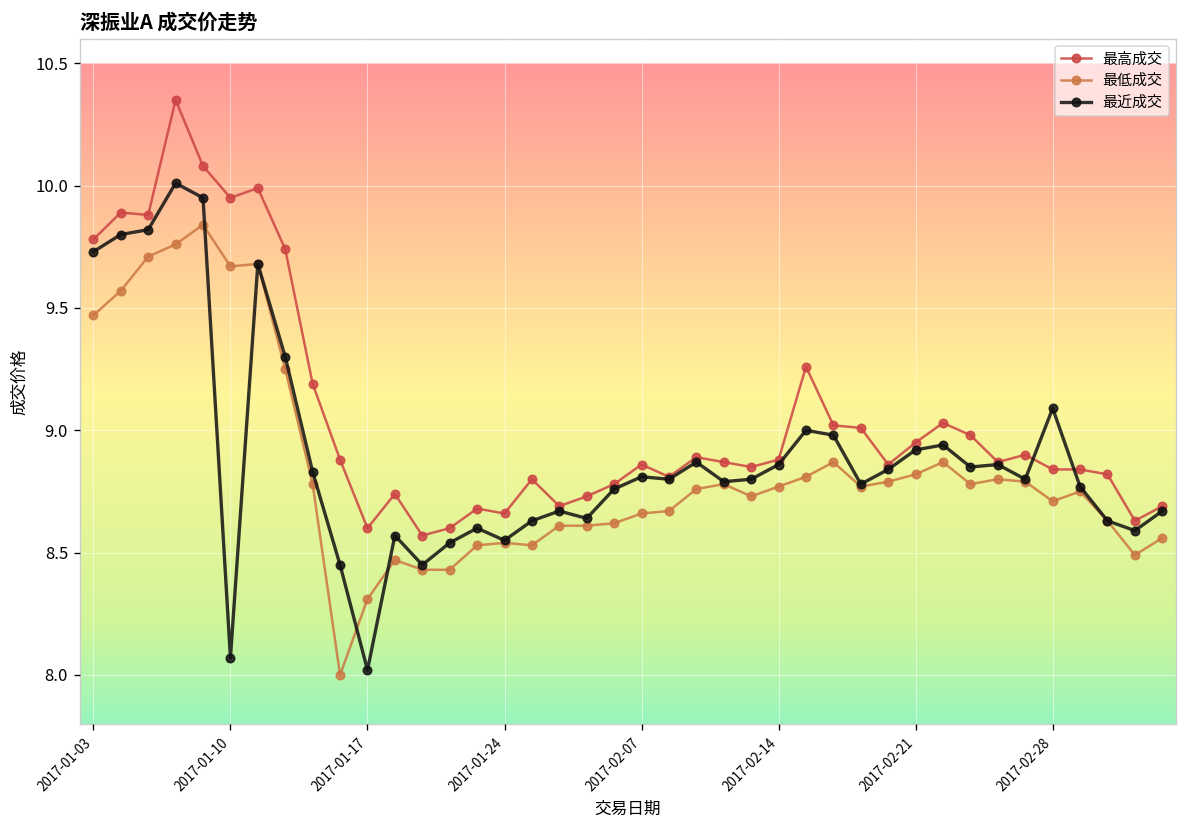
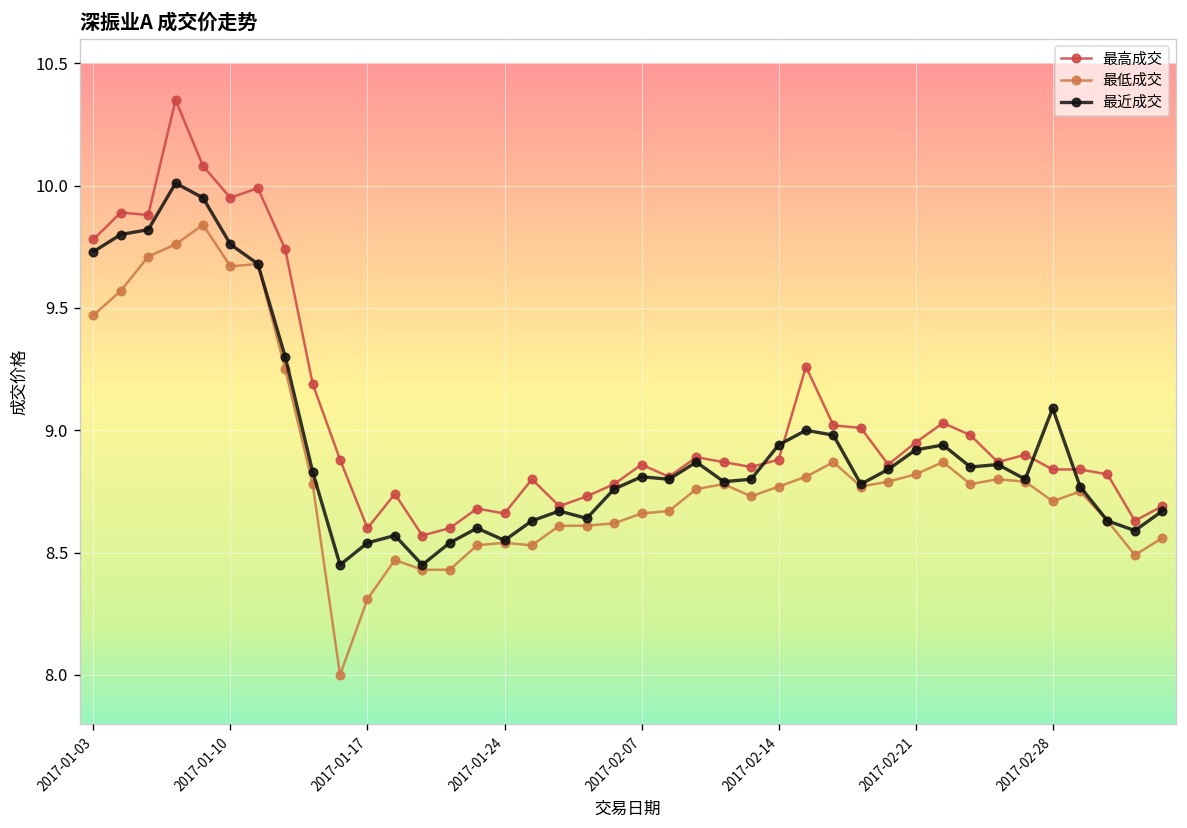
最近成交, 2017-01-10: 8.07 -> 9.76
最近成交, 2017-01-17: 8.02 -> 8.54
最近成交, 2017-02-14: 8.86 -> 8.94
